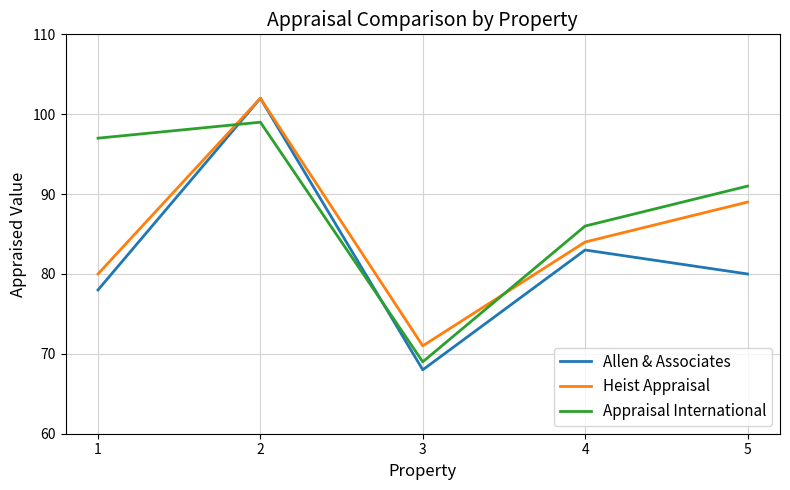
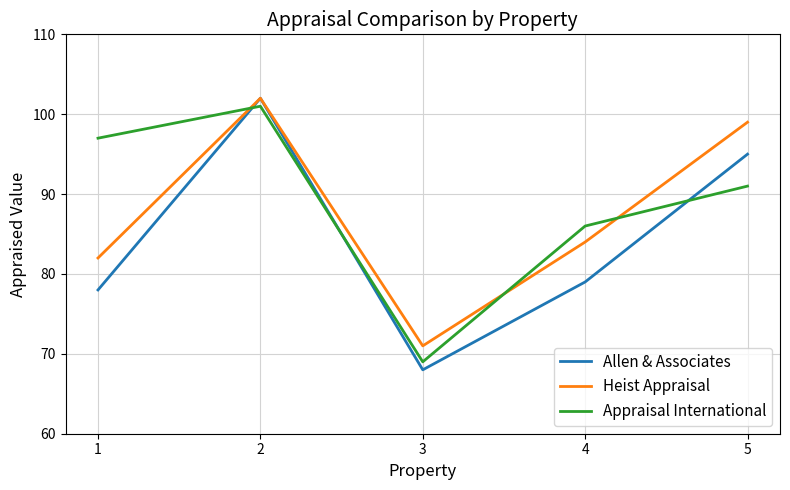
Heist Appraisal, 1: 80 -> 82
Appraisal International, 2: 99 -> 101
Allen & Associates, 4: 83 -> 79
Allen & Associates, 5: 80 -> 95
Heist Appraisal, 5: 89 -> 99
